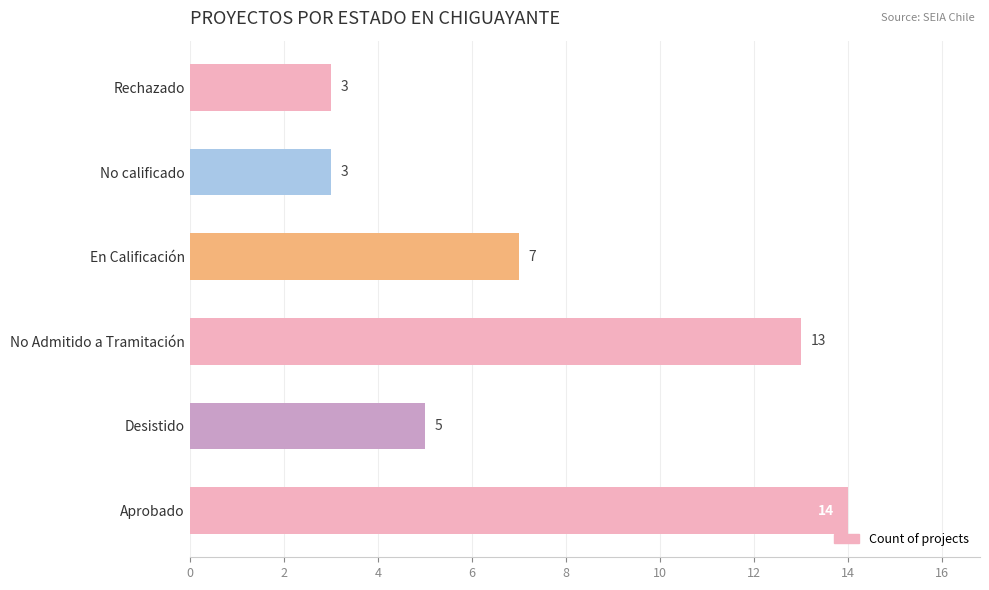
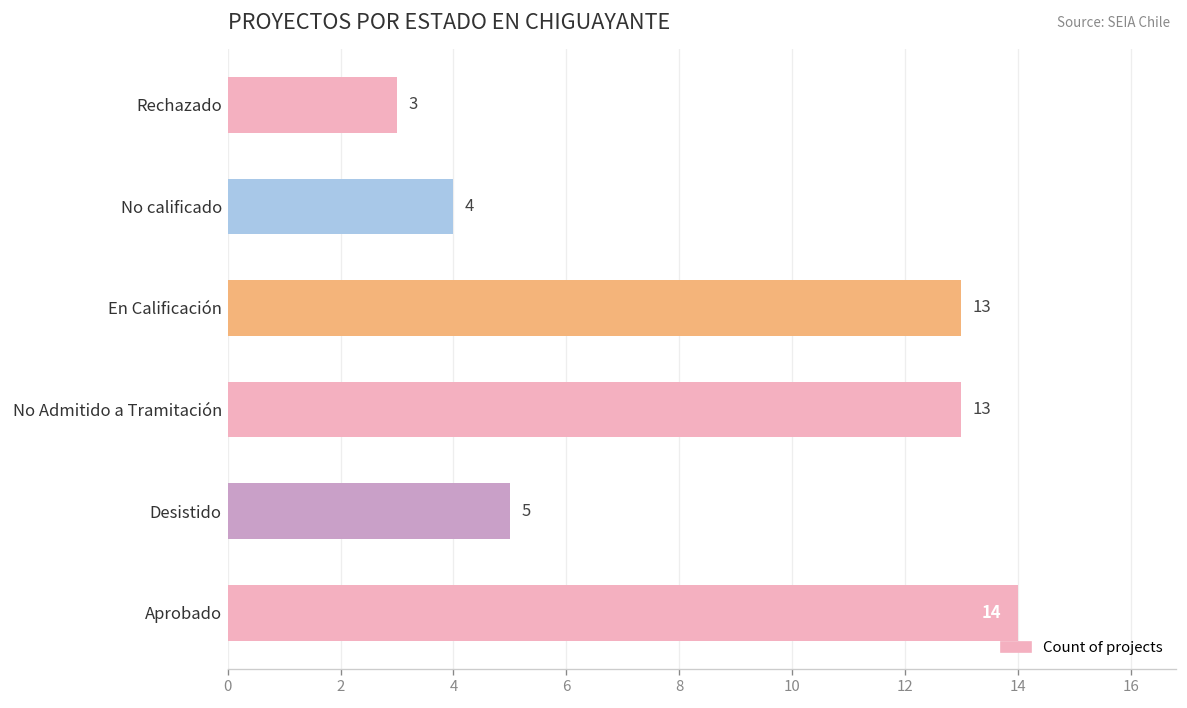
No calificado: 3 -> 4
En Calificación: 7 -> 13
